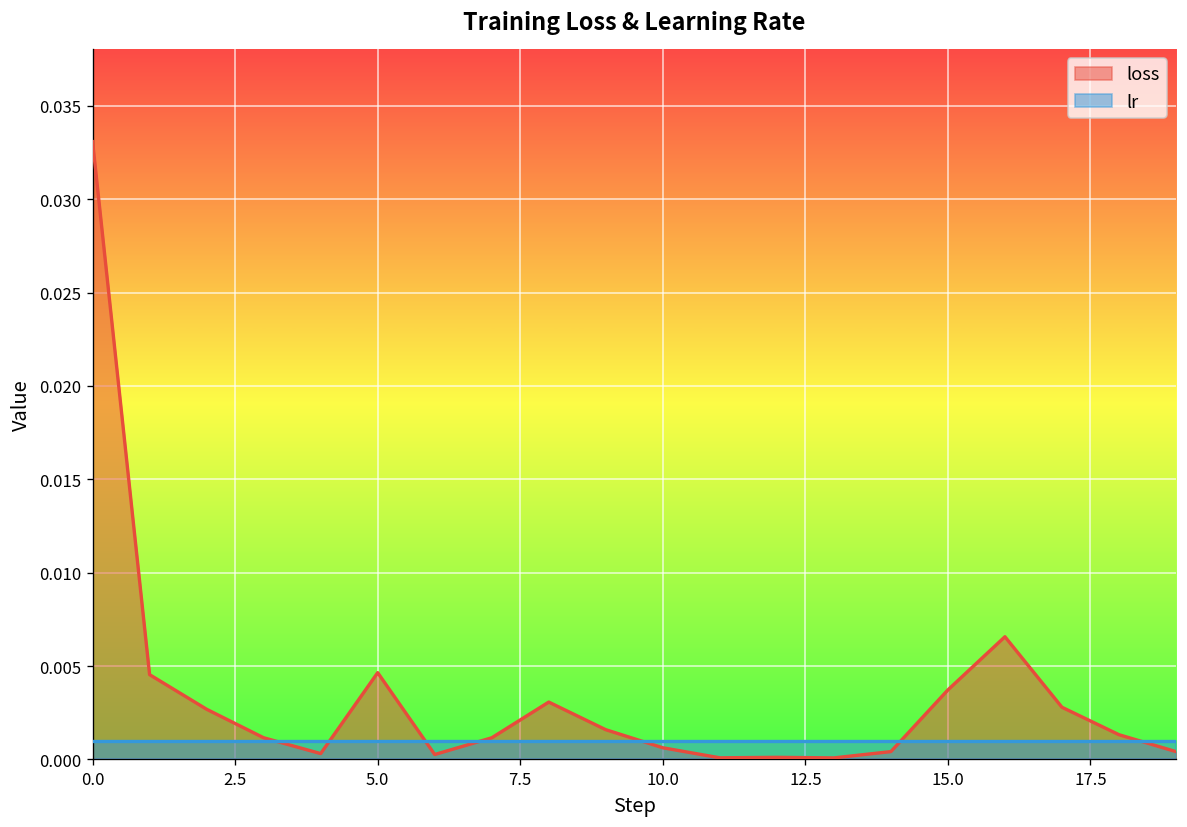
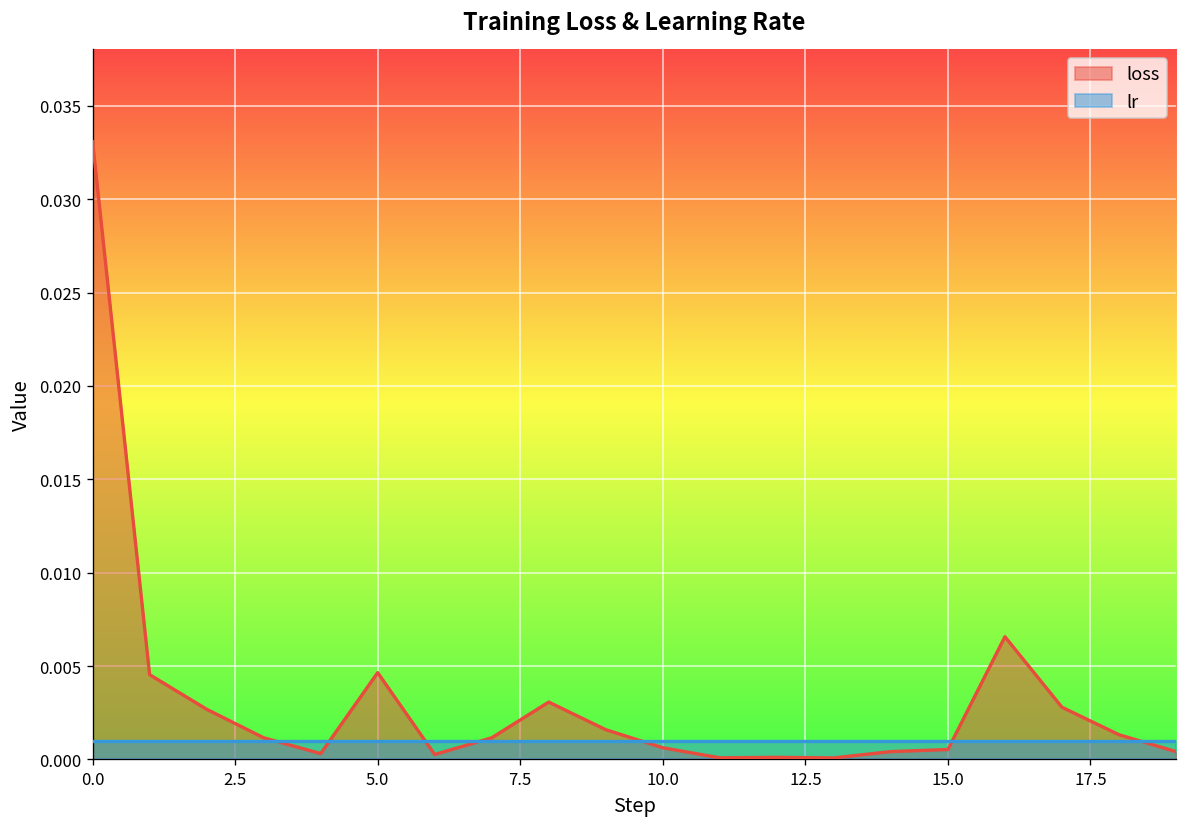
loss, 15.0: 0.0037 -> 0.0005
